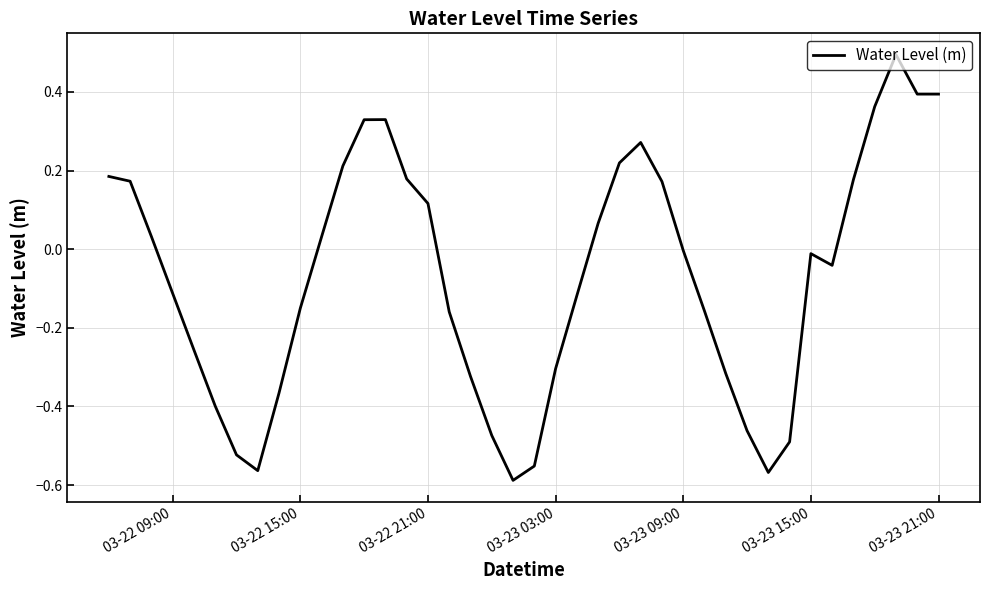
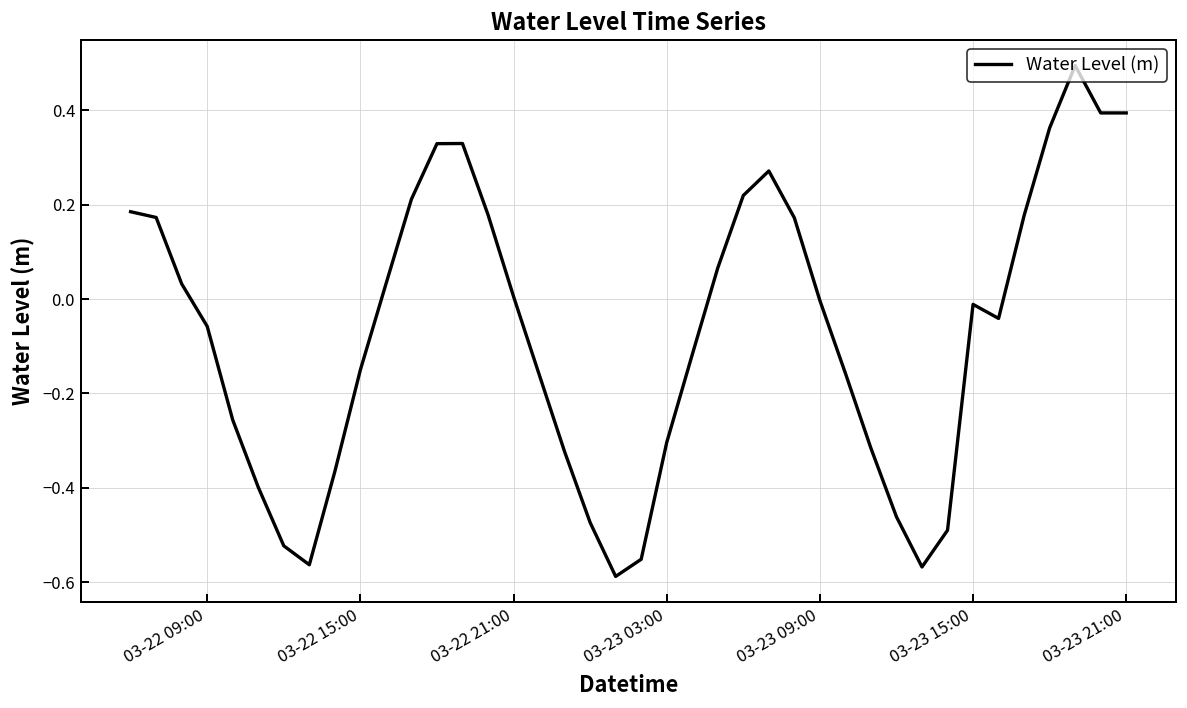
03-22 09:00: -0.11 -> -0.06
03-22 21:00: 0.12 -> 0.01
